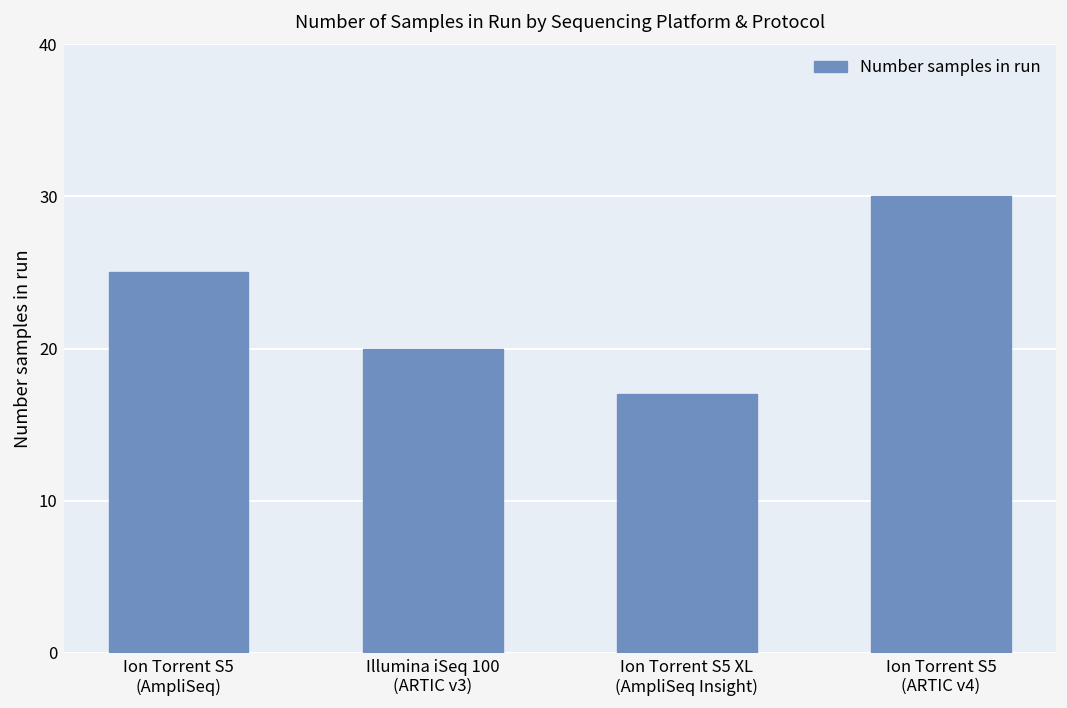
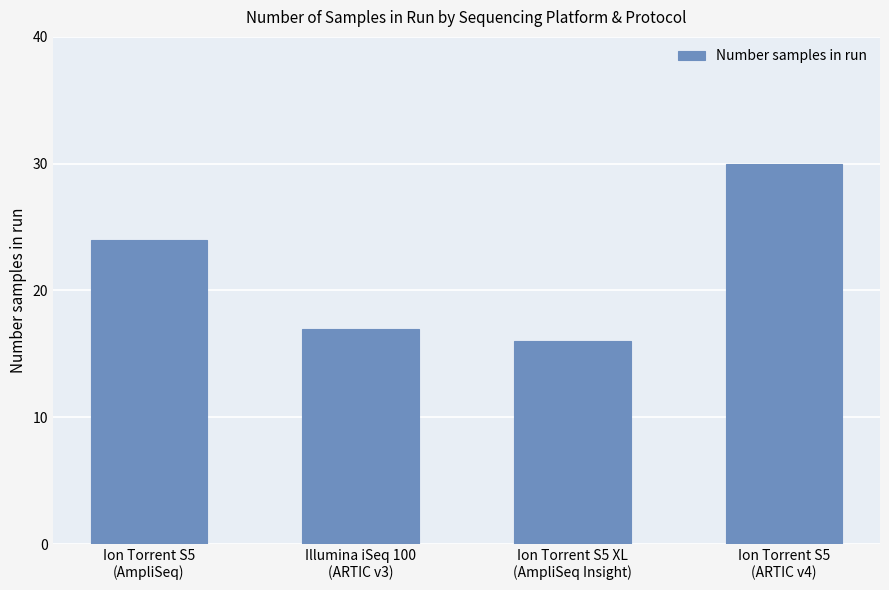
Ion Torrent S5 (AmpliSeq): 25 -> 24
Illumina iSeq 100 (ARTIC v3): 20 -> 17
Ion Torrent S5 XL (AmpliSeq Insight): 17 -> 16
